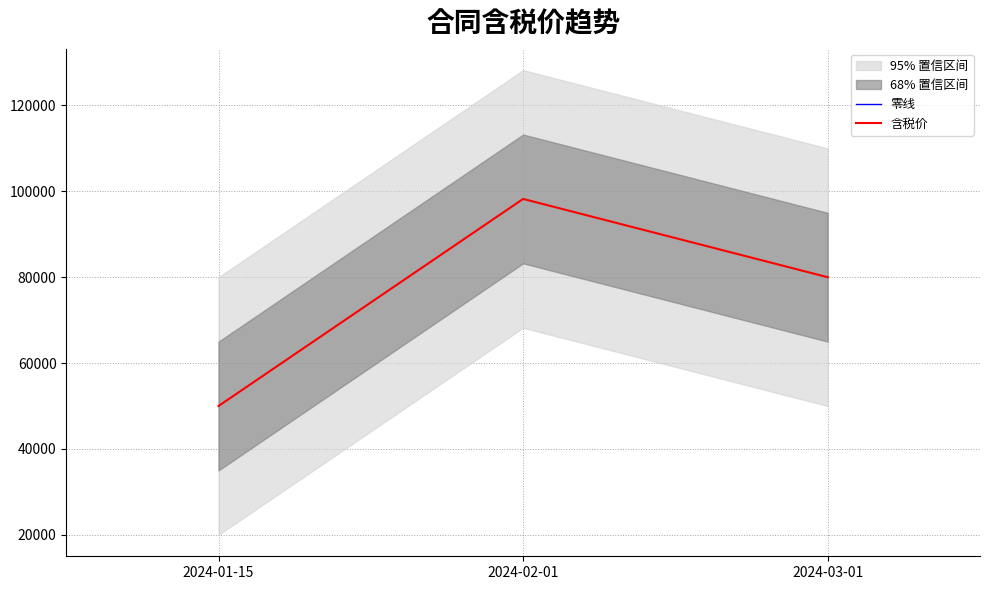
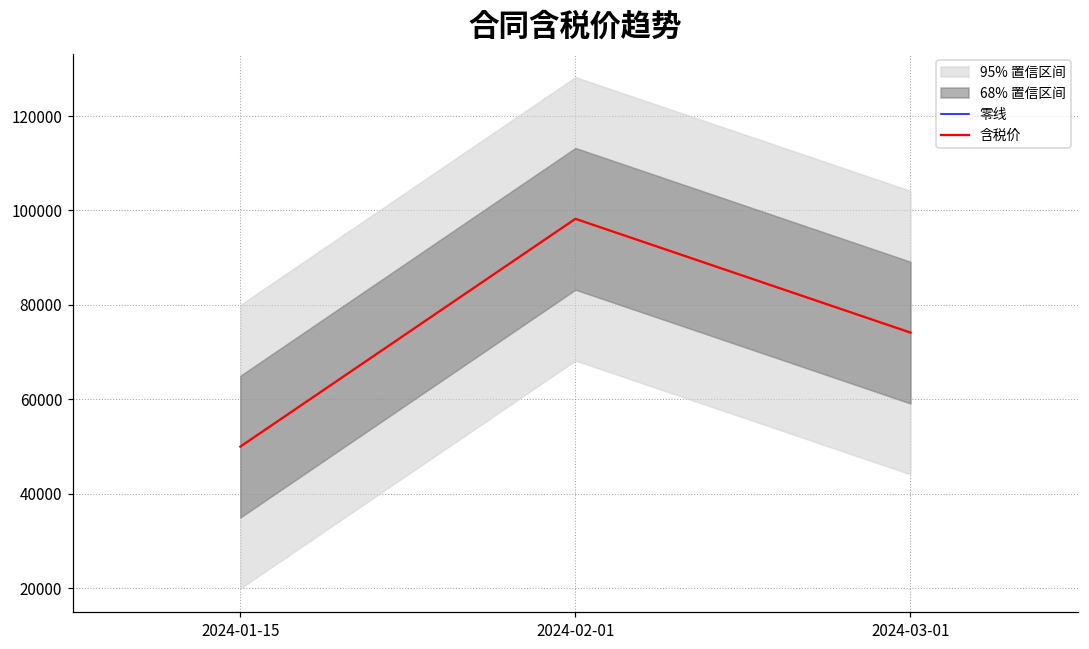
含税价, 2024-03-01: 80000 -> 74000
